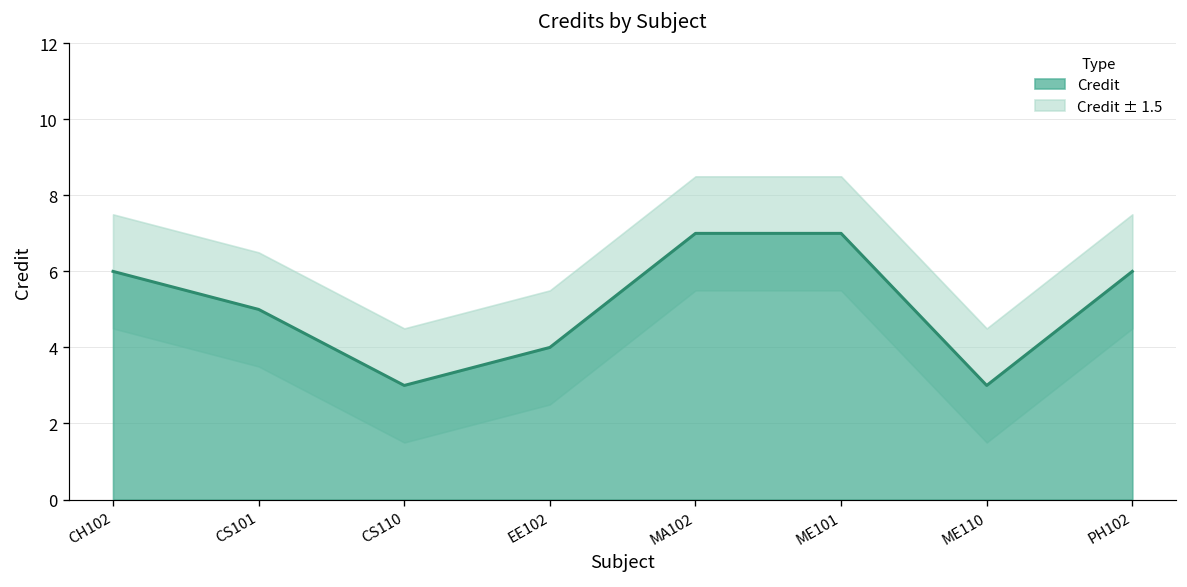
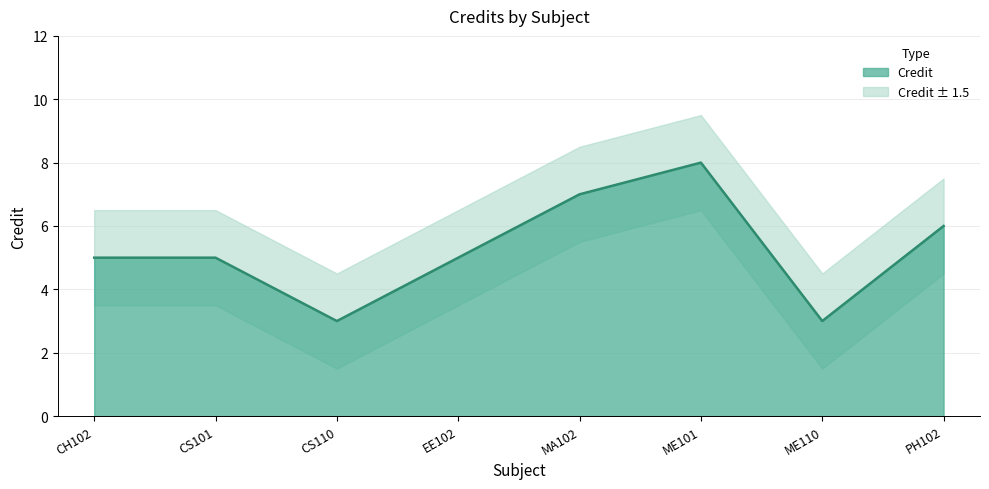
Credit, CH102: 6 -> 5
Credit, EE102: 4 -> 5
Credit, ME101: 7 -> 8
